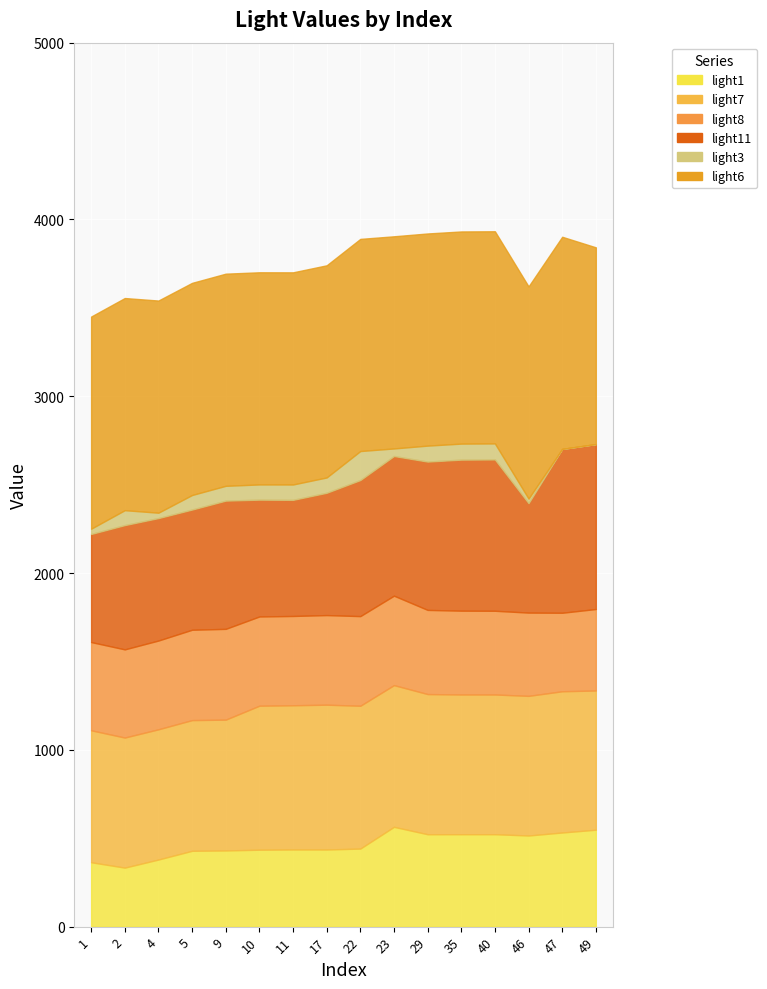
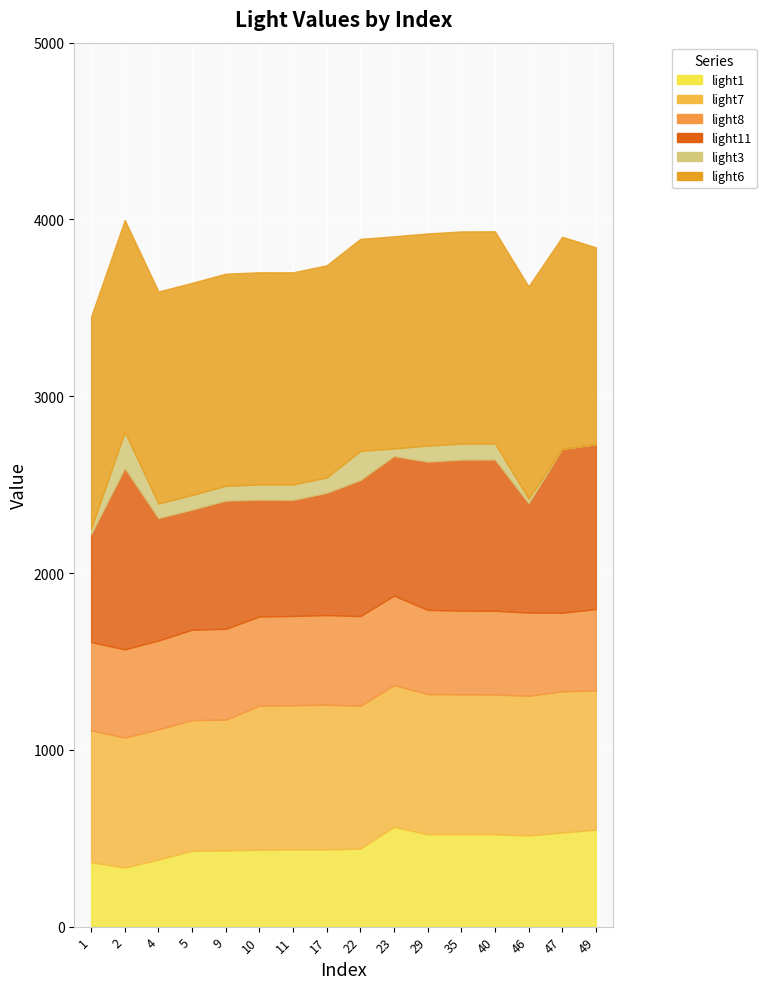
light11, 2: 700 -> 1030
light3, 2: 80 -> 200
light3, 4: 30 -> 80
